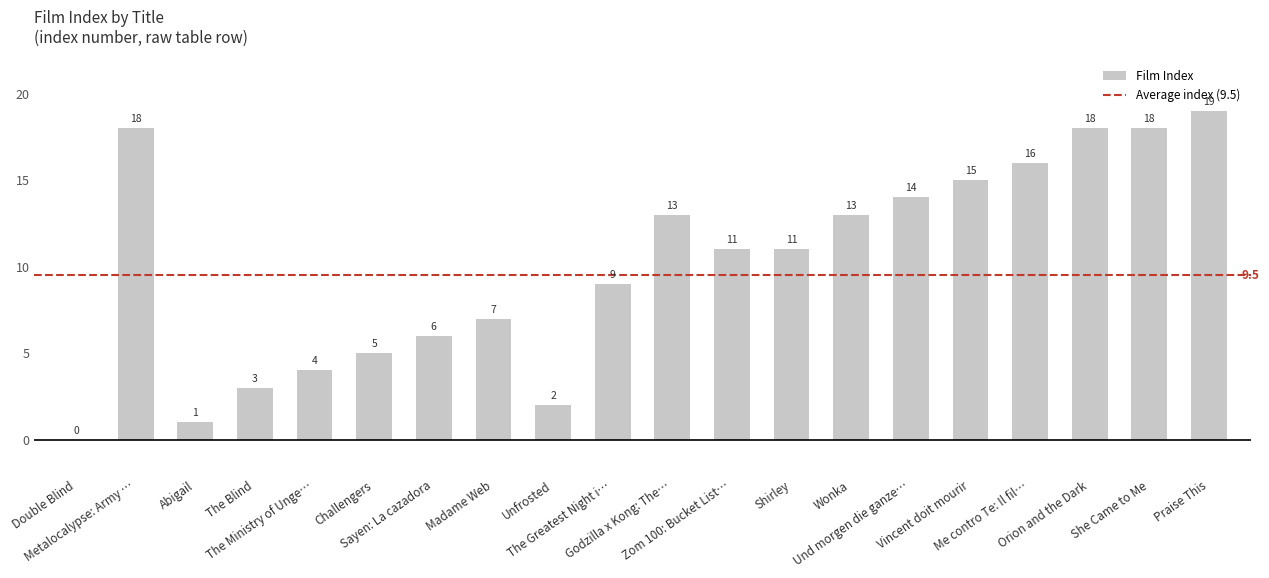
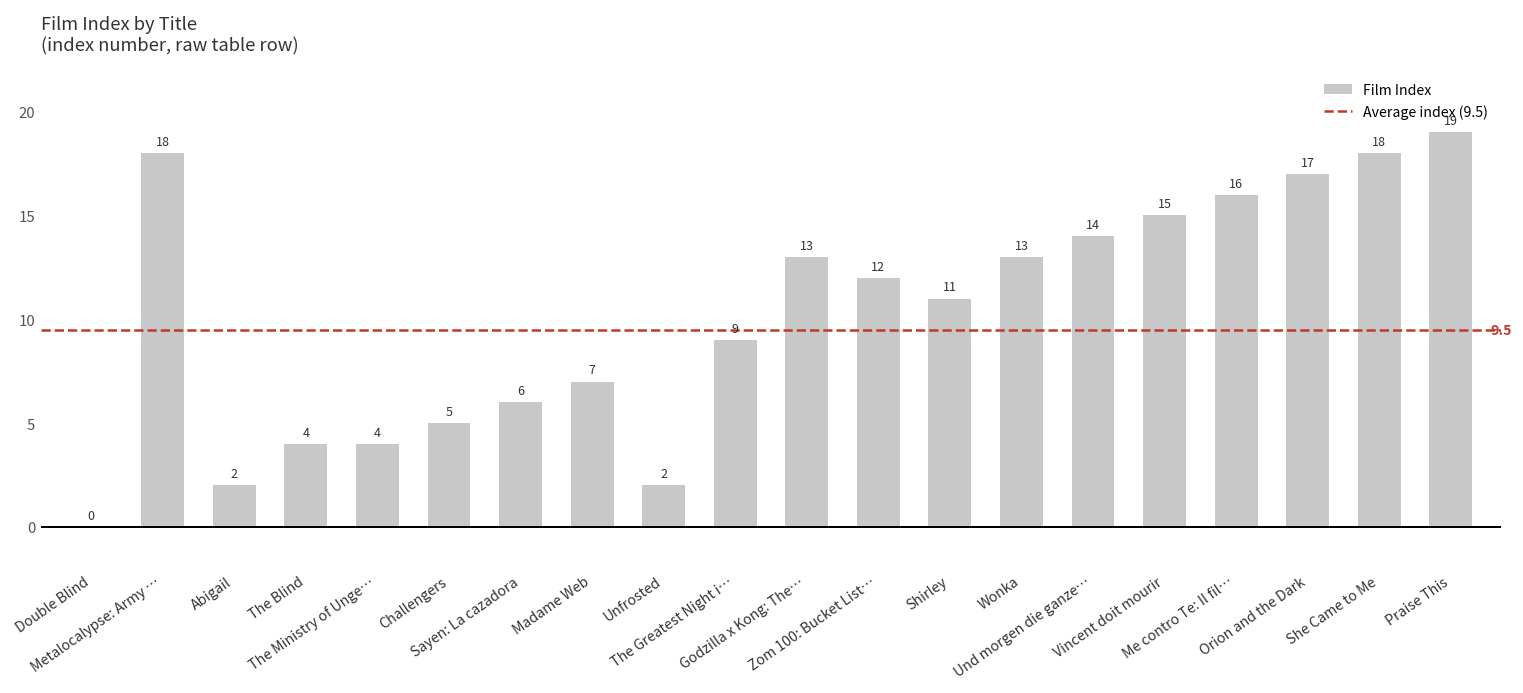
Abigail: 1 -> 2
The Blind: 3 -> 4
Zom 100: Bucket List…: 11 -> 12
Orion and the Dark: 18 -> 17
